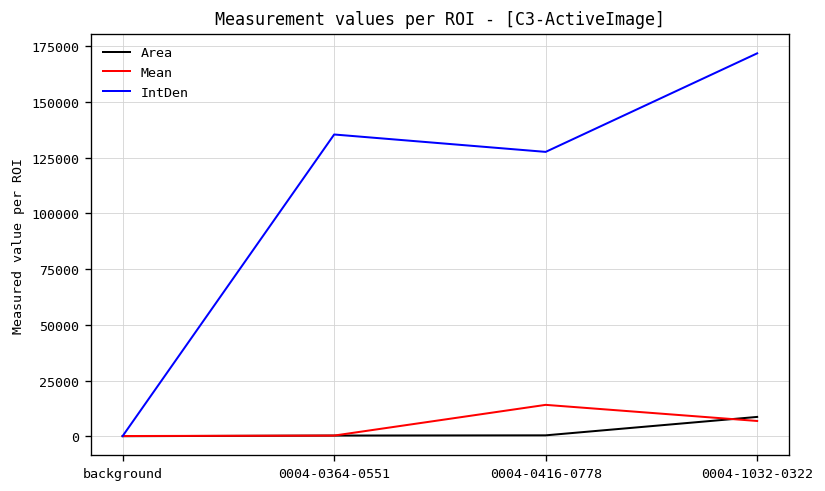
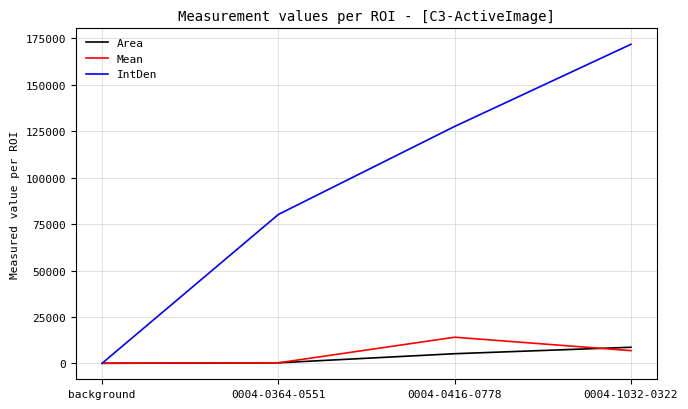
IntDen, 0004-0364-0551: 135000 -> 80000
Area, 0004-0416-0778: 0 -> 5000
